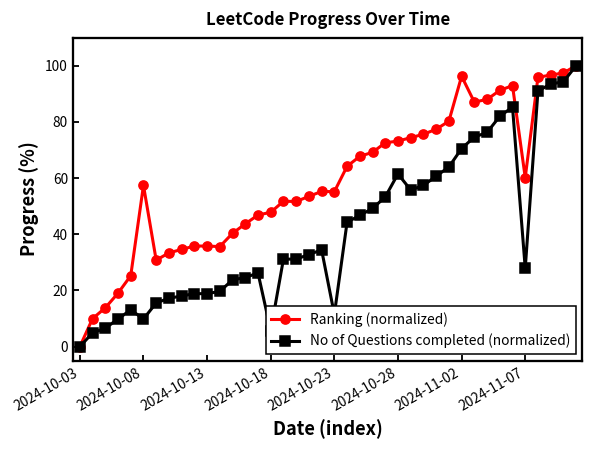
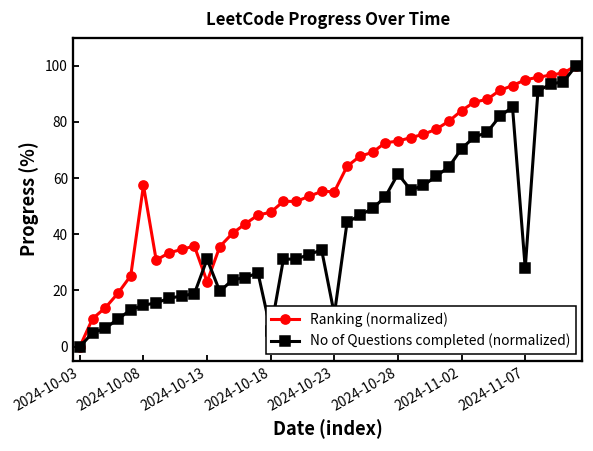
No of Questions completed (normalized), 2024-10-08: 10 -> 15
Ranking (normalized), 2024-10-13: 36 -> 23
No of Questions completed (normalized), 2024-10-13: 19 -> 31
Ranking (normalized), 2024-11-02: 96 -> 84
Ranking (normalized), 2024-11-07: 60 -> 95
